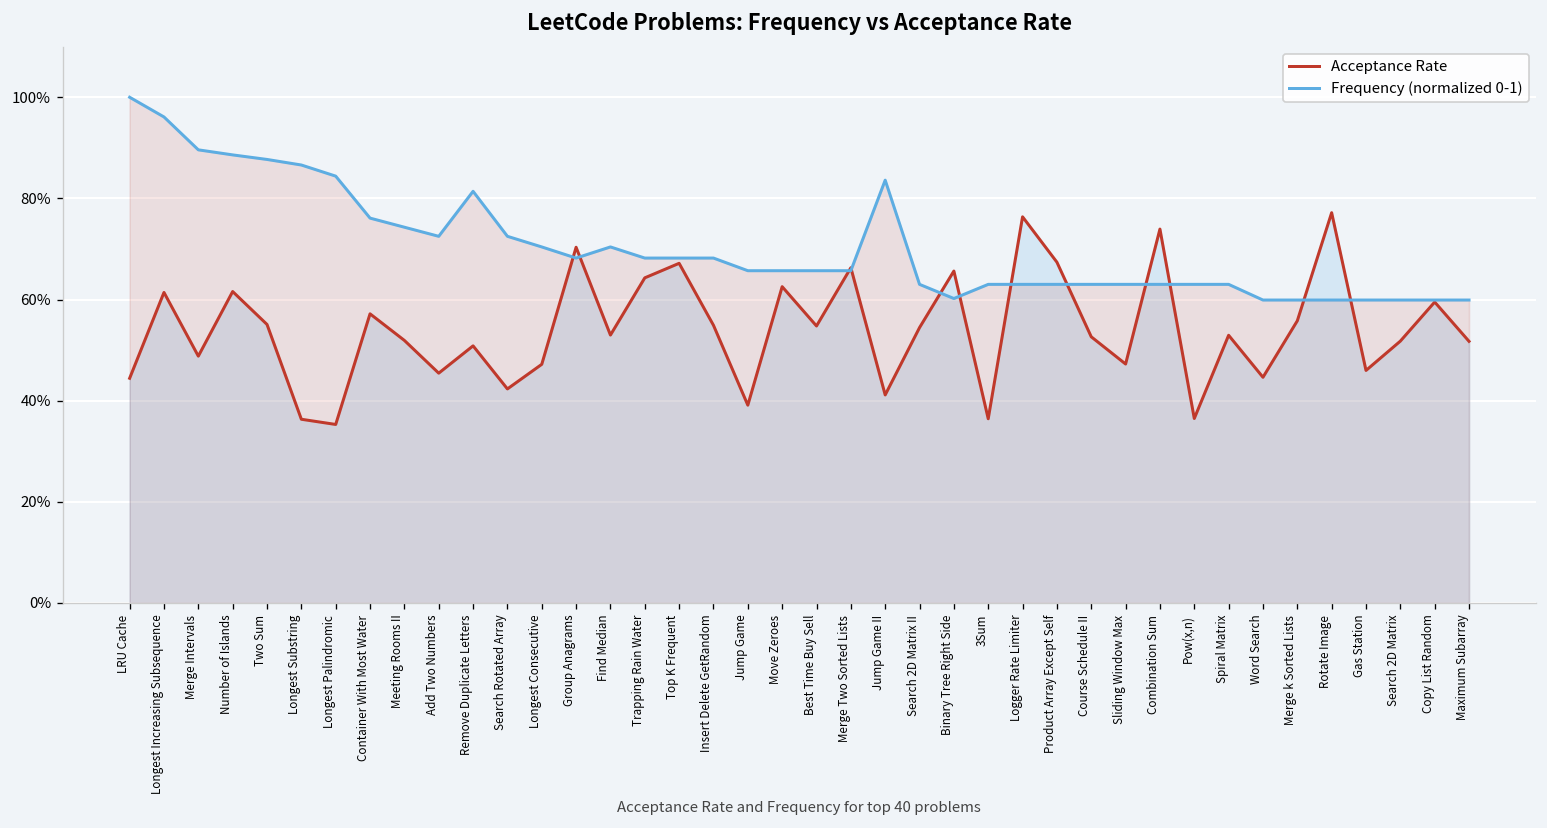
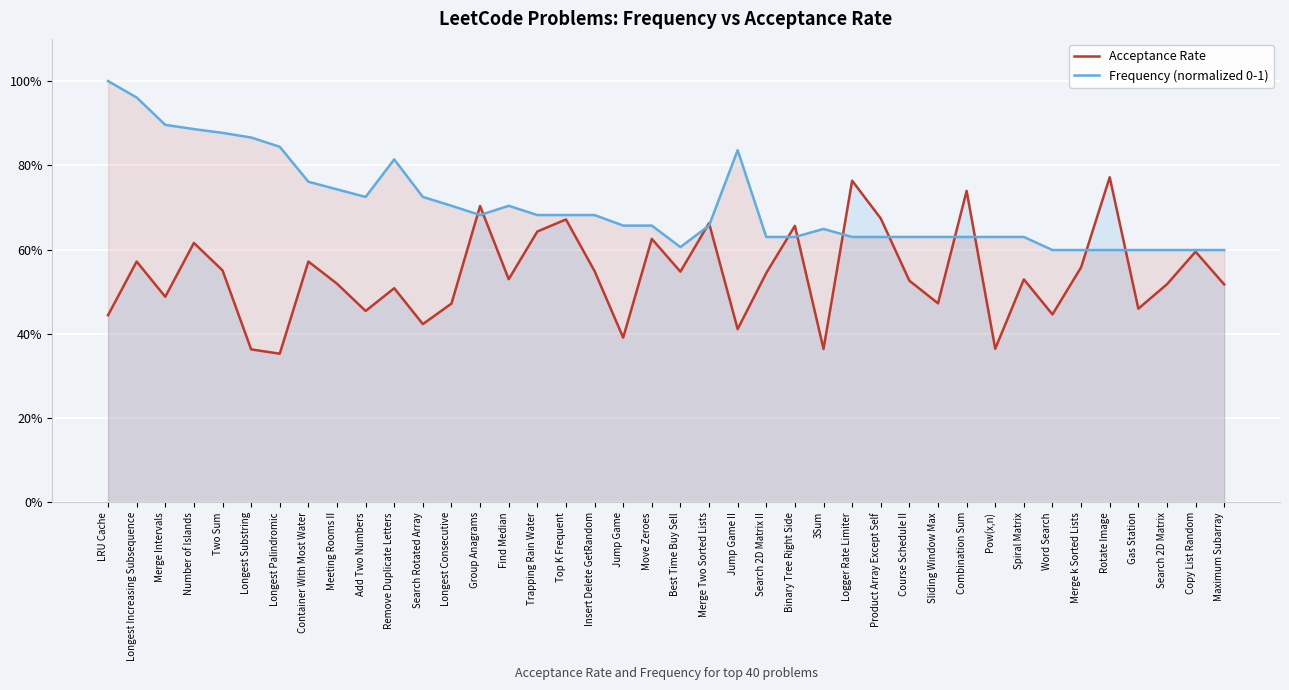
Acceptance Rate, Longest Increasing Subsequence: 61% -> 57%
Frequency (normalized 0-1), Best Time Buy Sell: 66% -> 61%
Frequency (normalized 0-1), Binary Tree Right Side: 60% -> 63%
Frequency (normalized 0-1), 3Sum: 63% -> 65%
